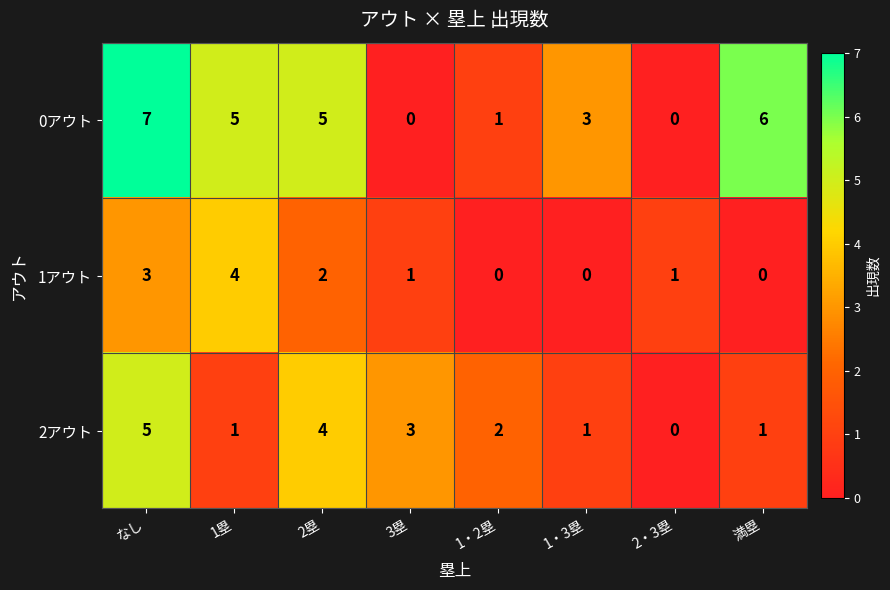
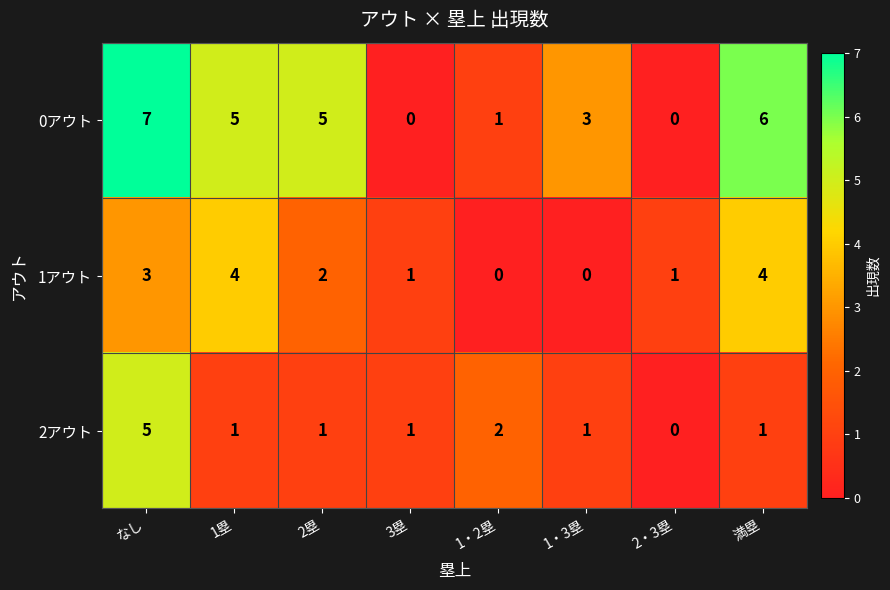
1アウト, 満塁: 0 -> 4
2アウト, 2塁: 4 -> 1
2アウト, 3塁: 3 -> 1
